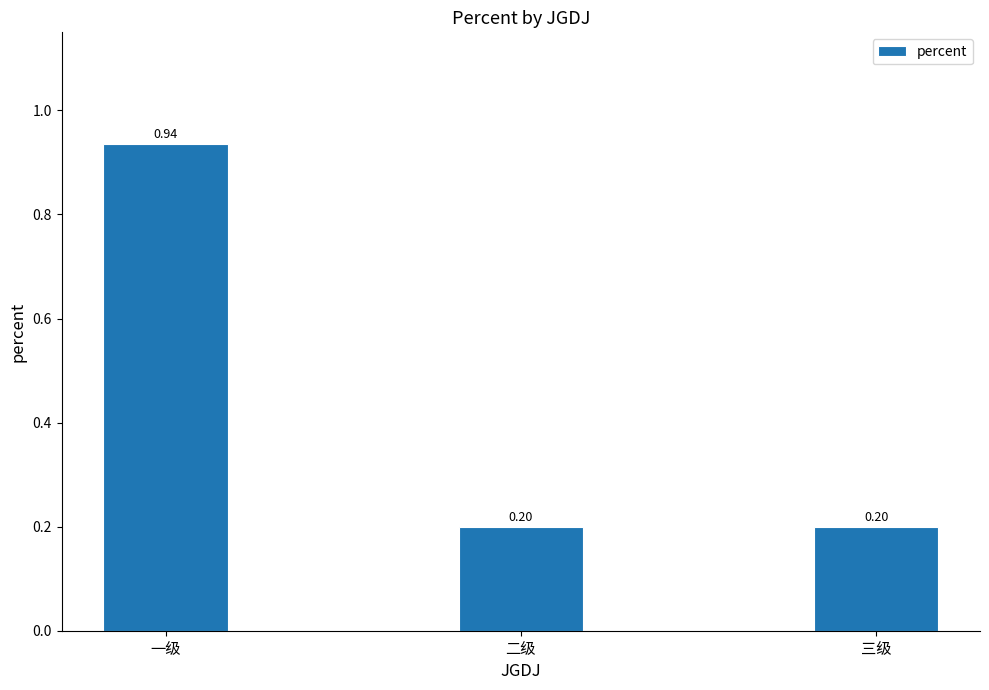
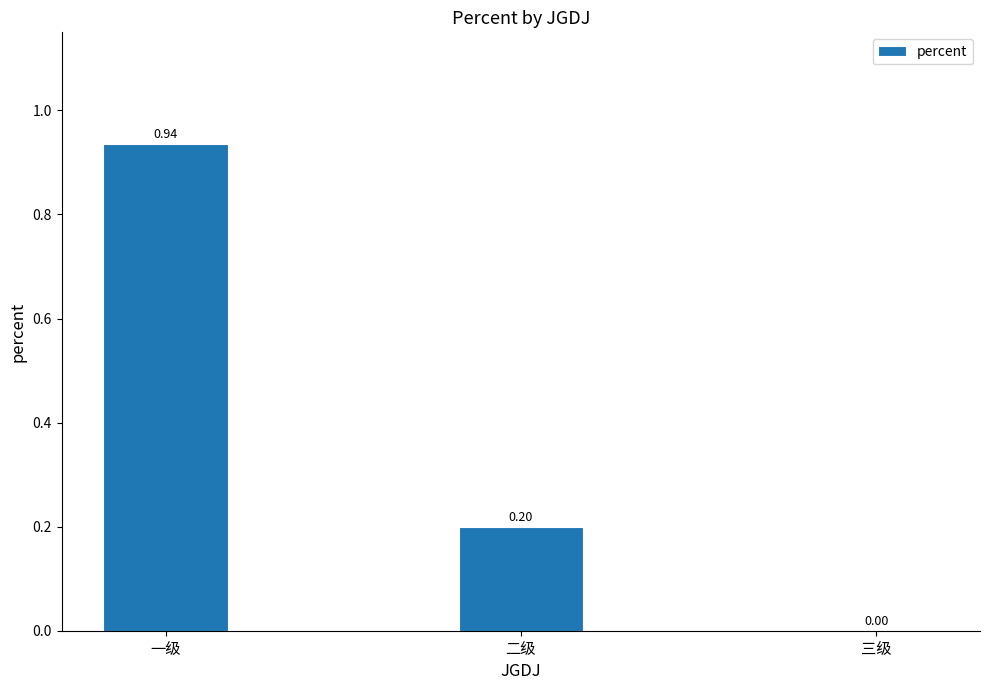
三级: 0.20 -> 0.00
